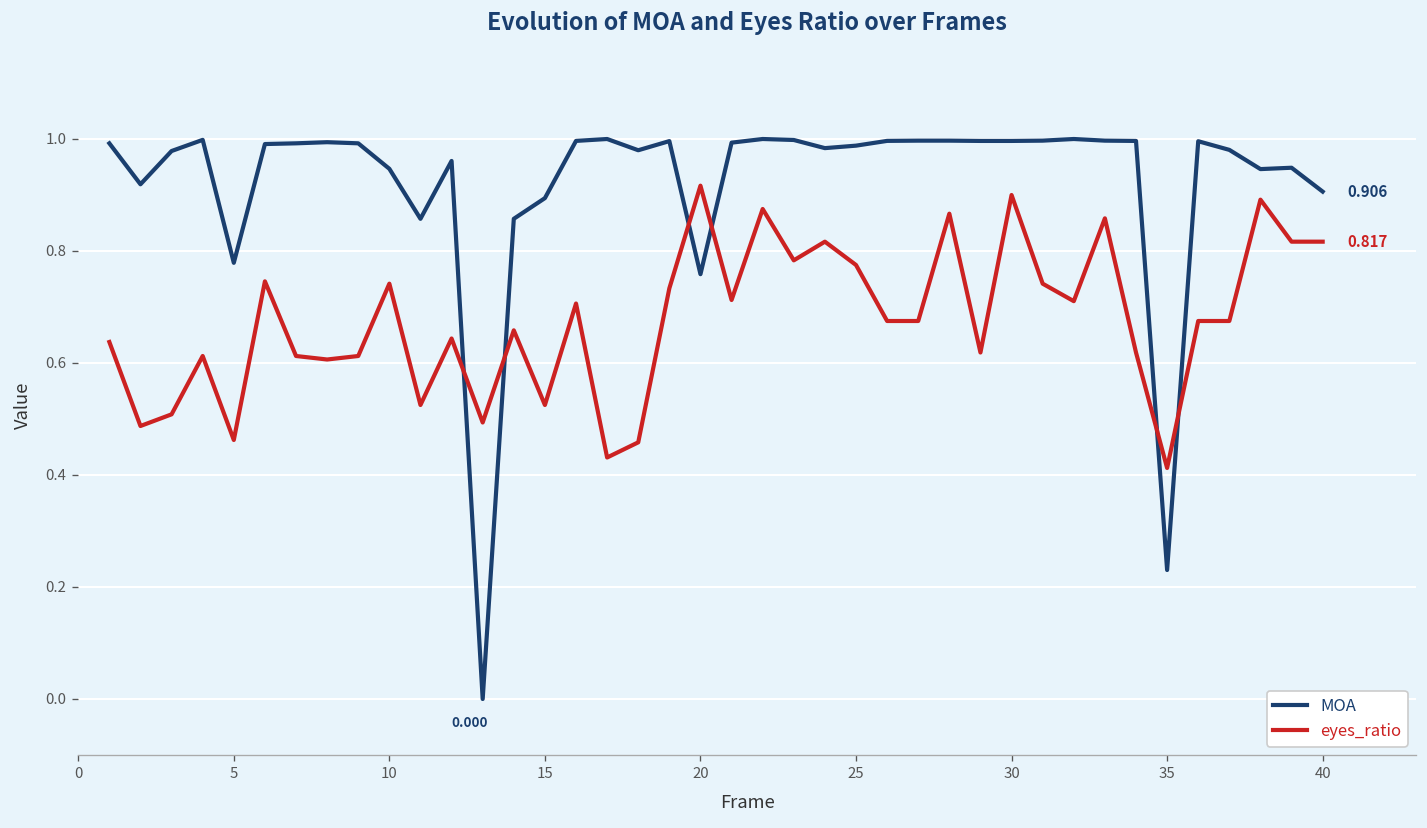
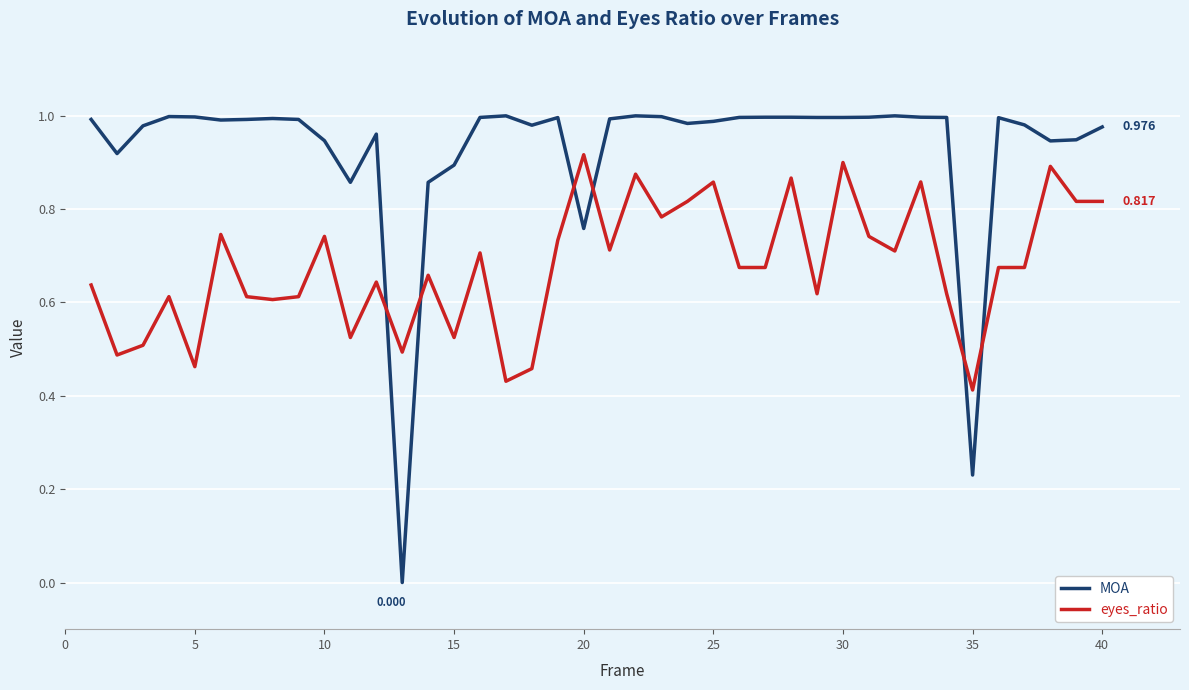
MOA, 5: 0.78 -> 1.00
eyes_ratio, 25: 0.78 -> 0.86
MOA, 40: 0.906 -> 0.976
